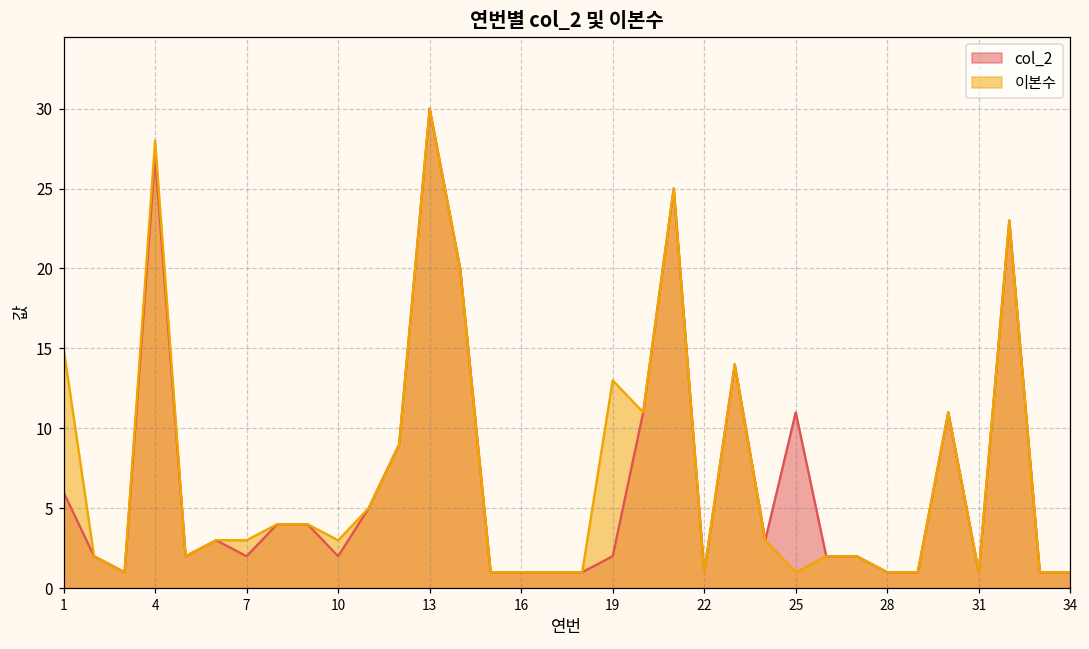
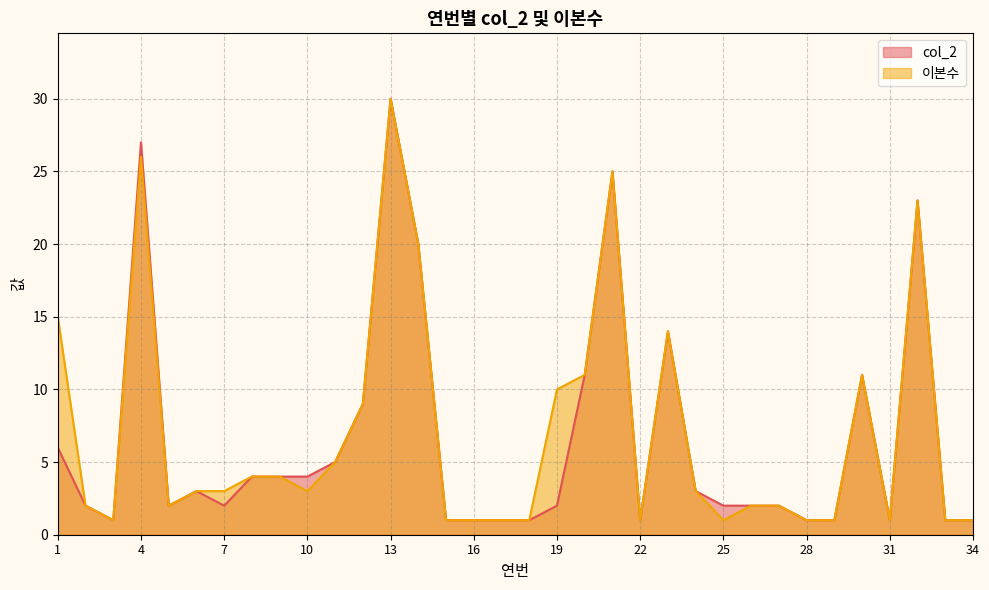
이본수, 4: 28 -> 26
col_2, 10: 2 -> 4
이본수, 19: 13 -> 10
col_2, 25: 11 -> 2
